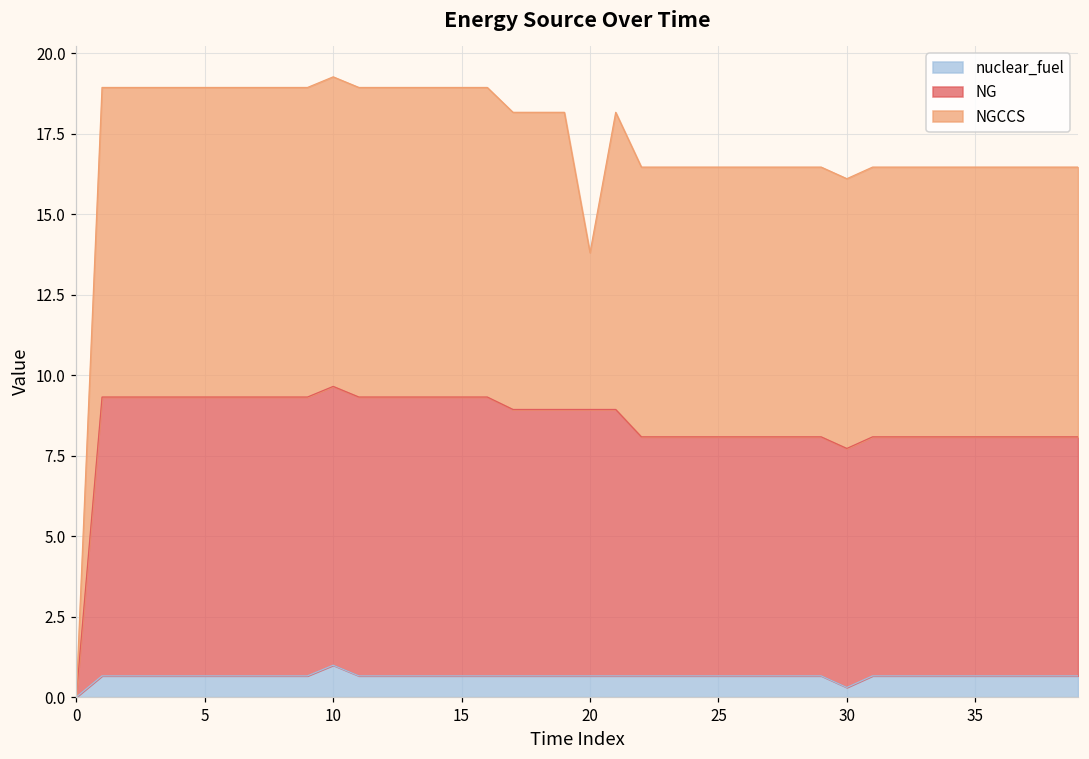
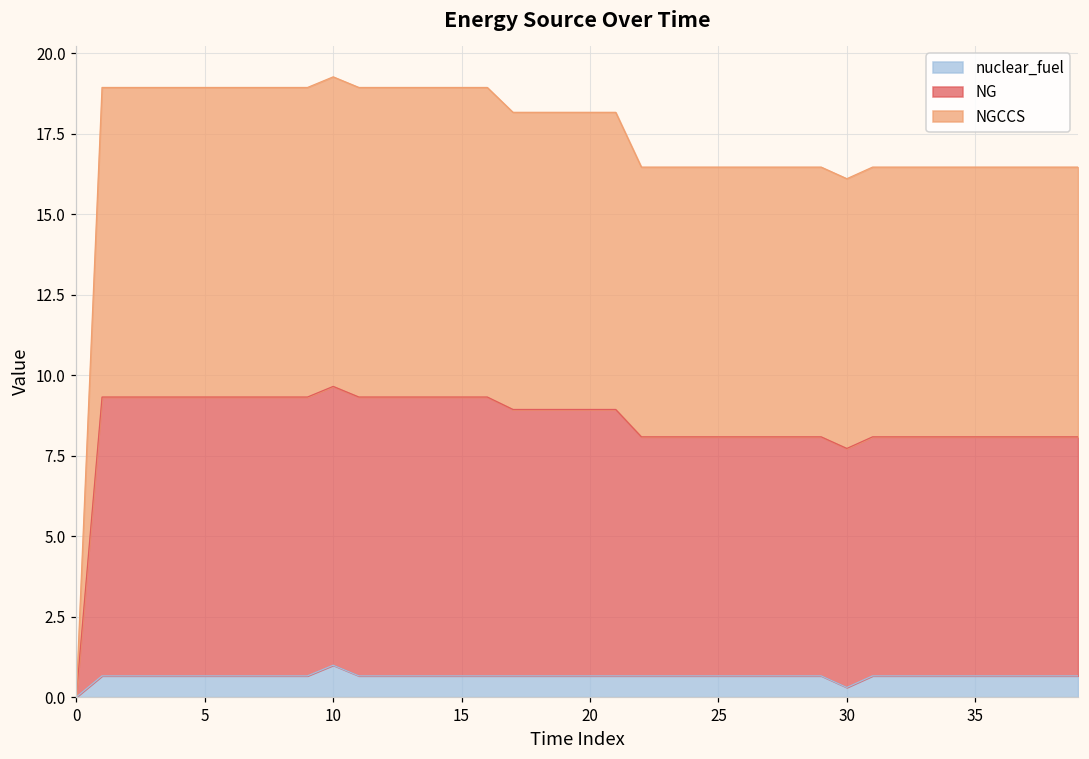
NGCCS, 20: 4.9 -> 9.2
